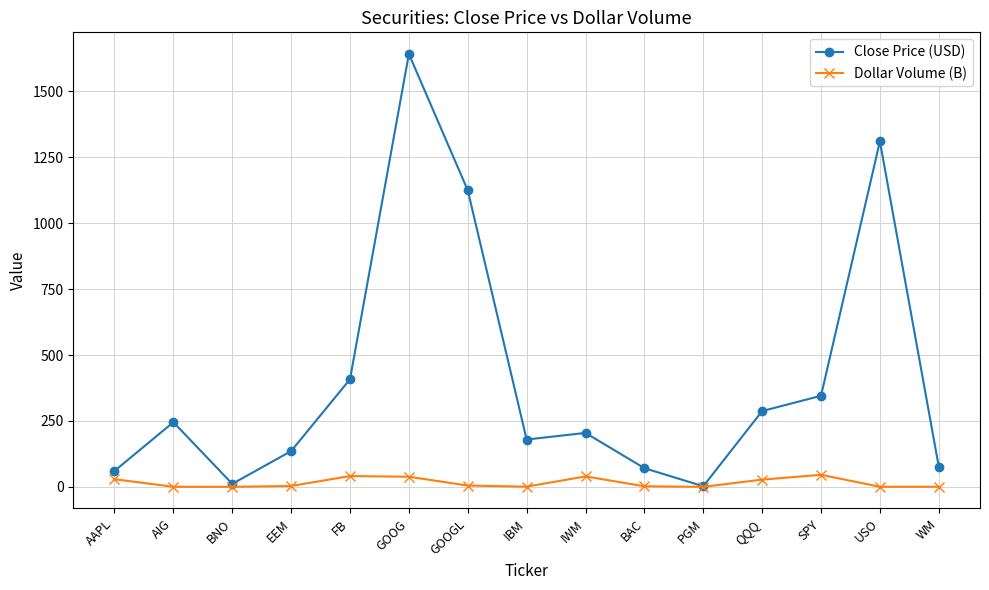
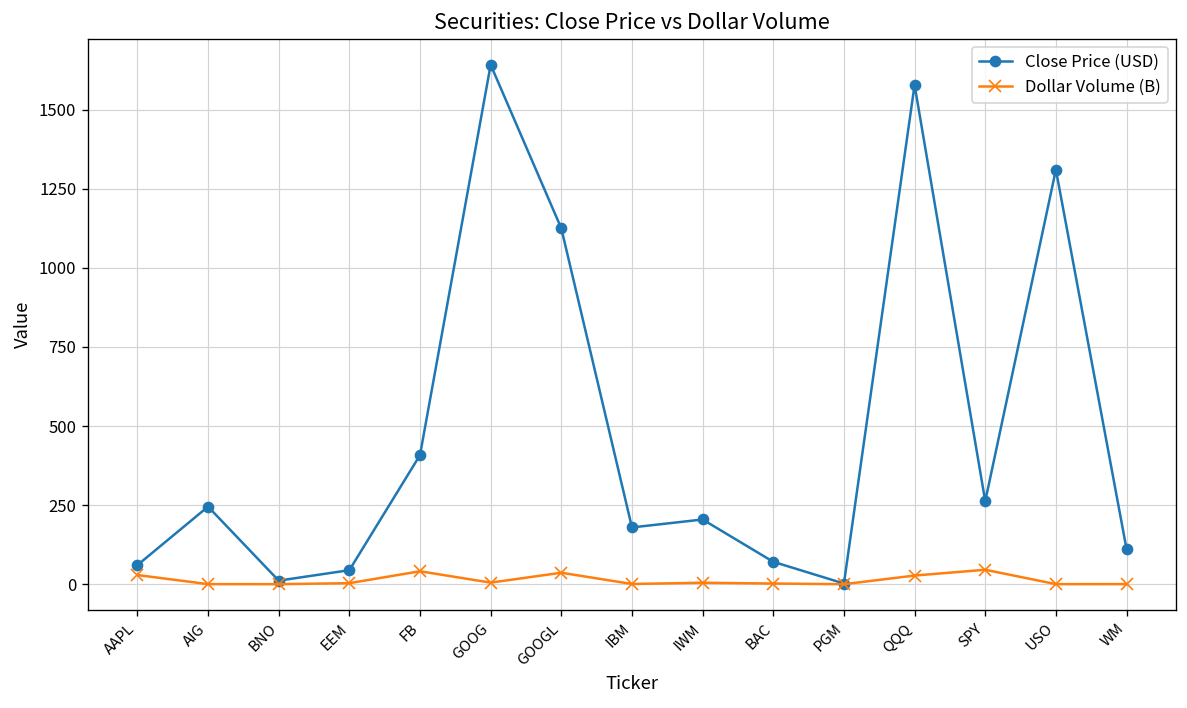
Close Price (USD), EEM: 140 -> 40
Dollar Volume (B), GOOG: 40 -> 0
Dollar Volume (B), GOOGL: 0 -> 40
Dollar Volume (B), IWM: 40 -> 0
Close Price (USD), QQQ: 290 -> 1580
Close Price (USD), SPY: 350 -> 260
Close Price (USD), WM: 80 -> 110
